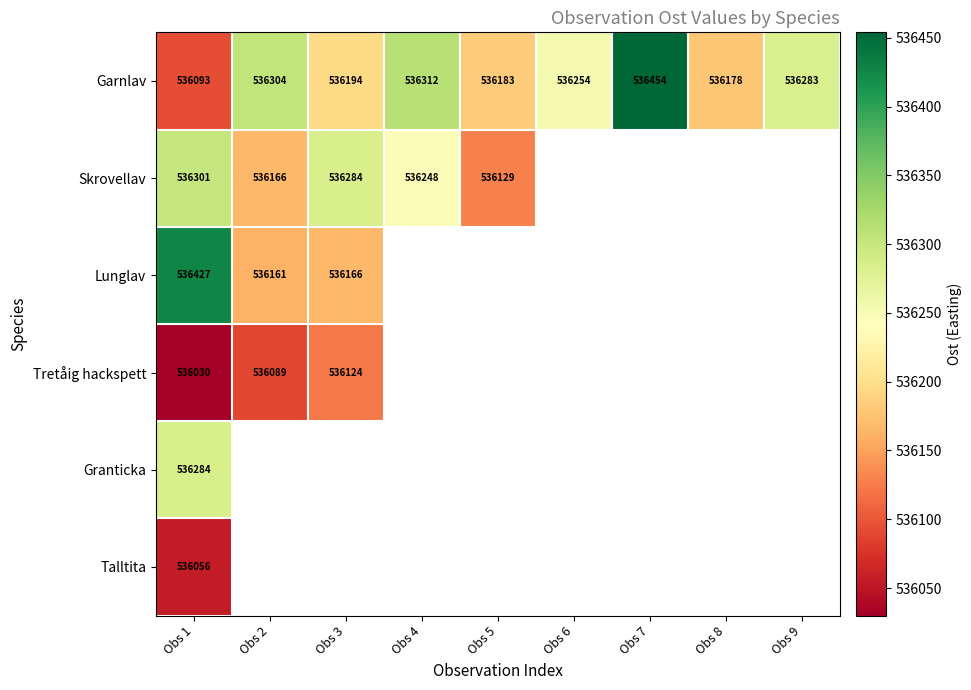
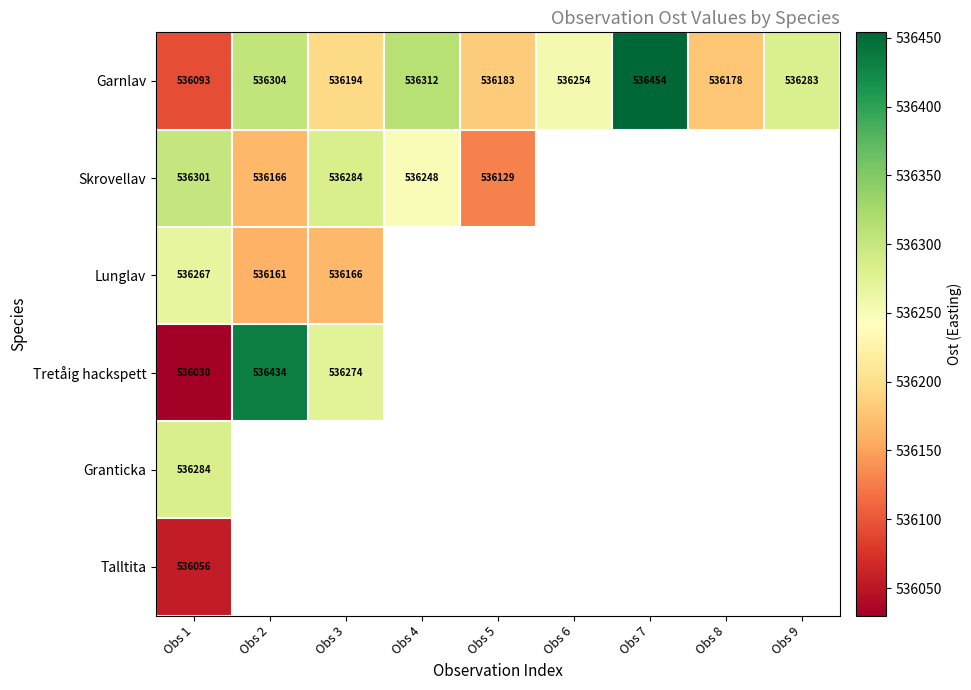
Lunglav, Obs 1: 536427 -> 536267
Tretåig hackspett, Obs 2: 536089 -> 536434
Tretåig hackspett, Obs 3: 536124 -> 536274
